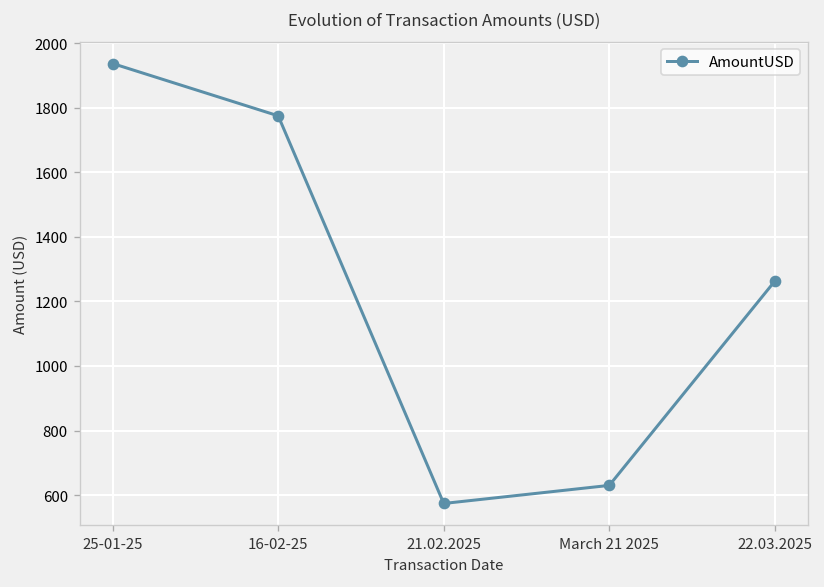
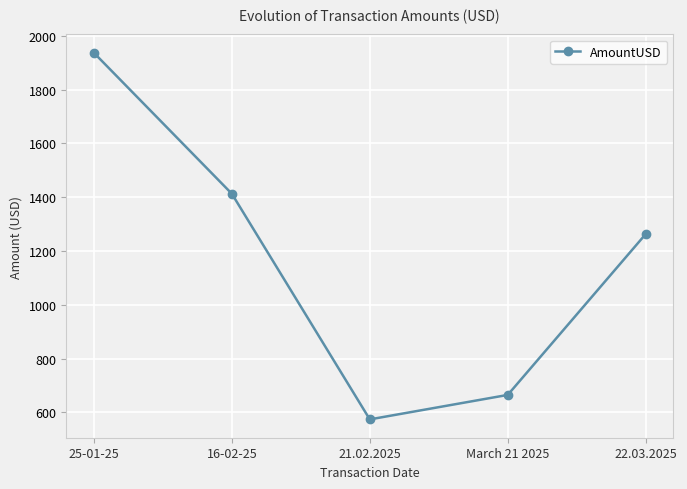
16-02-25: 1780 -> 1410
March 21 2025: 630 -> 670
